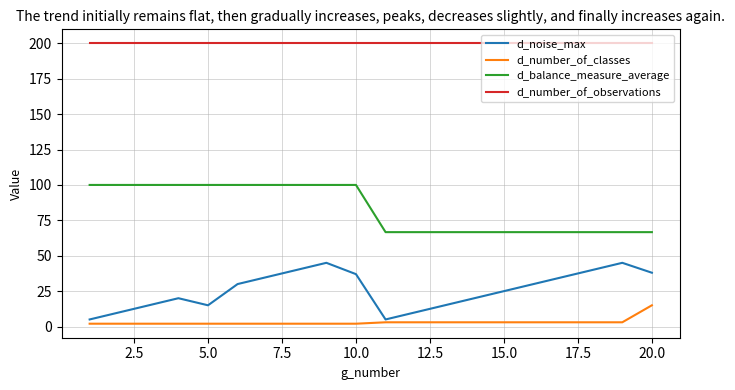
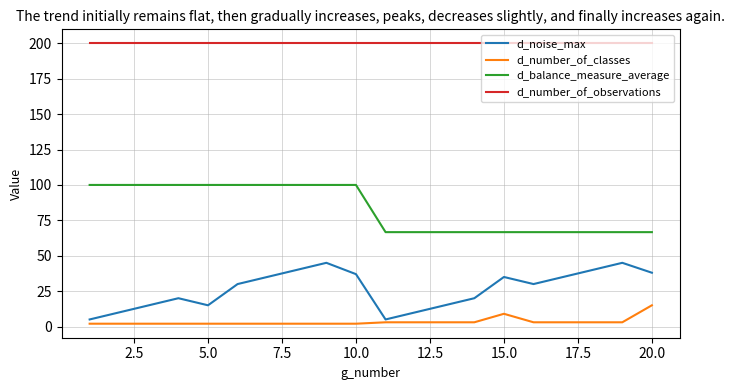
d_noise_max, 15.0: 25 -> 35
d_number_of_classes, 15.0: 3 -> 9
